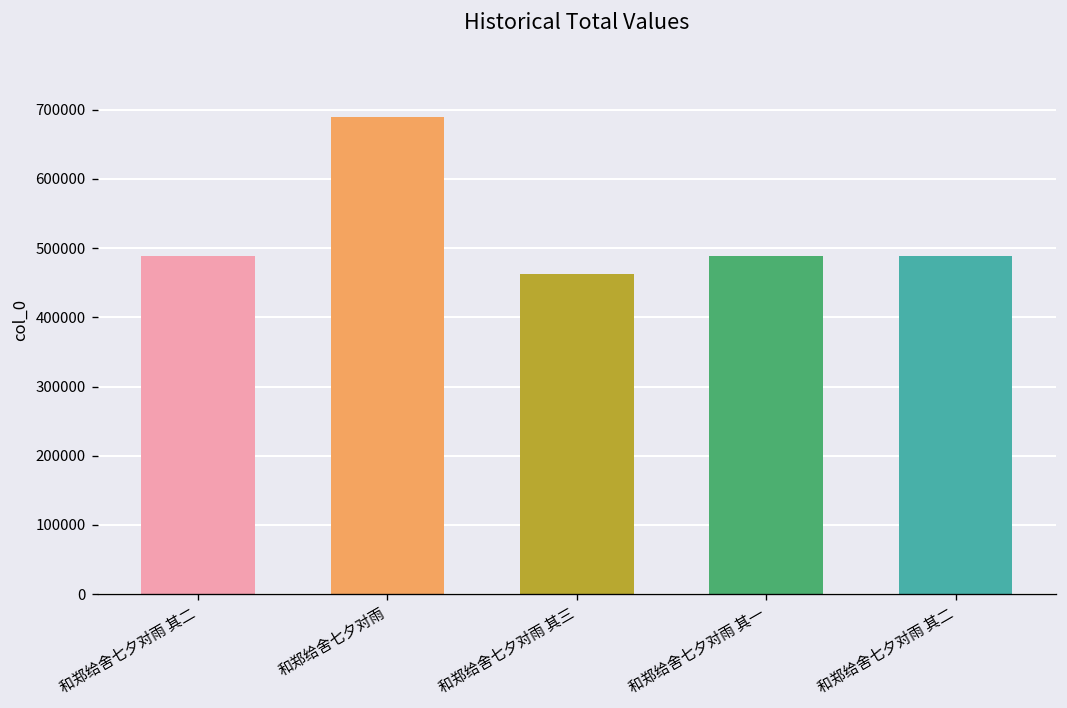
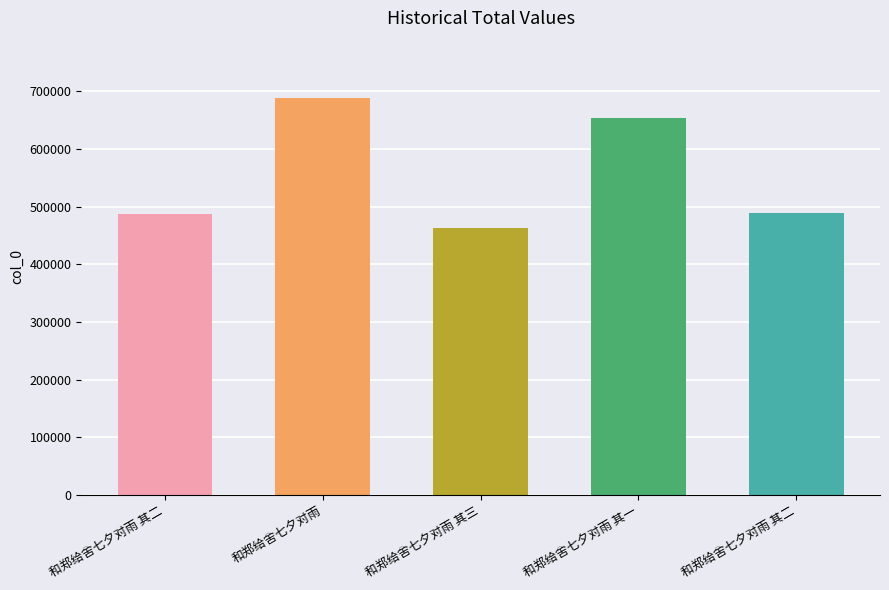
和郑给舍七夕对雨 其一: 490000 -> 650000
